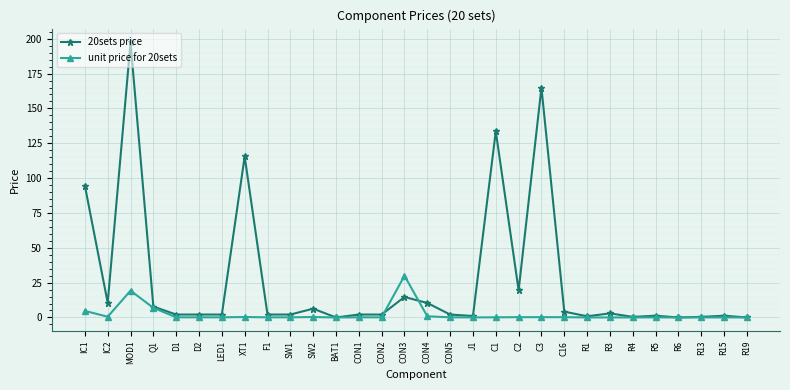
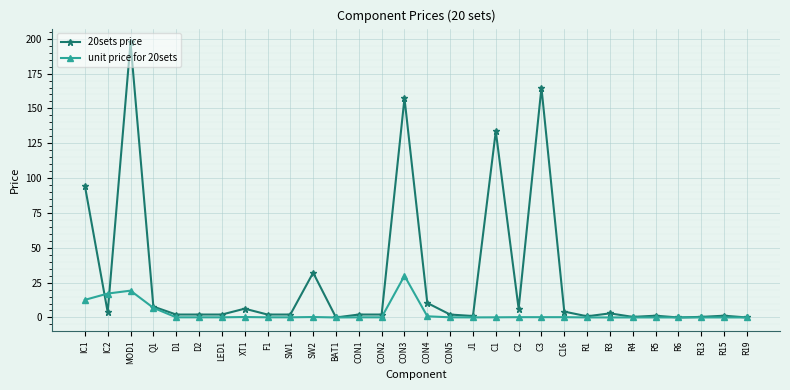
unit price for 20sets, IC1: 5 -> 13
20sets price, IC2: 11 -> 4
unit price for 20sets, IC2: 1 -> 17
20sets price, XT1: 116 -> 6
20sets price, SW2: 6 -> 32
20sets price, CON3: 15 -> 157
20sets price, C2: 20 -> 6
